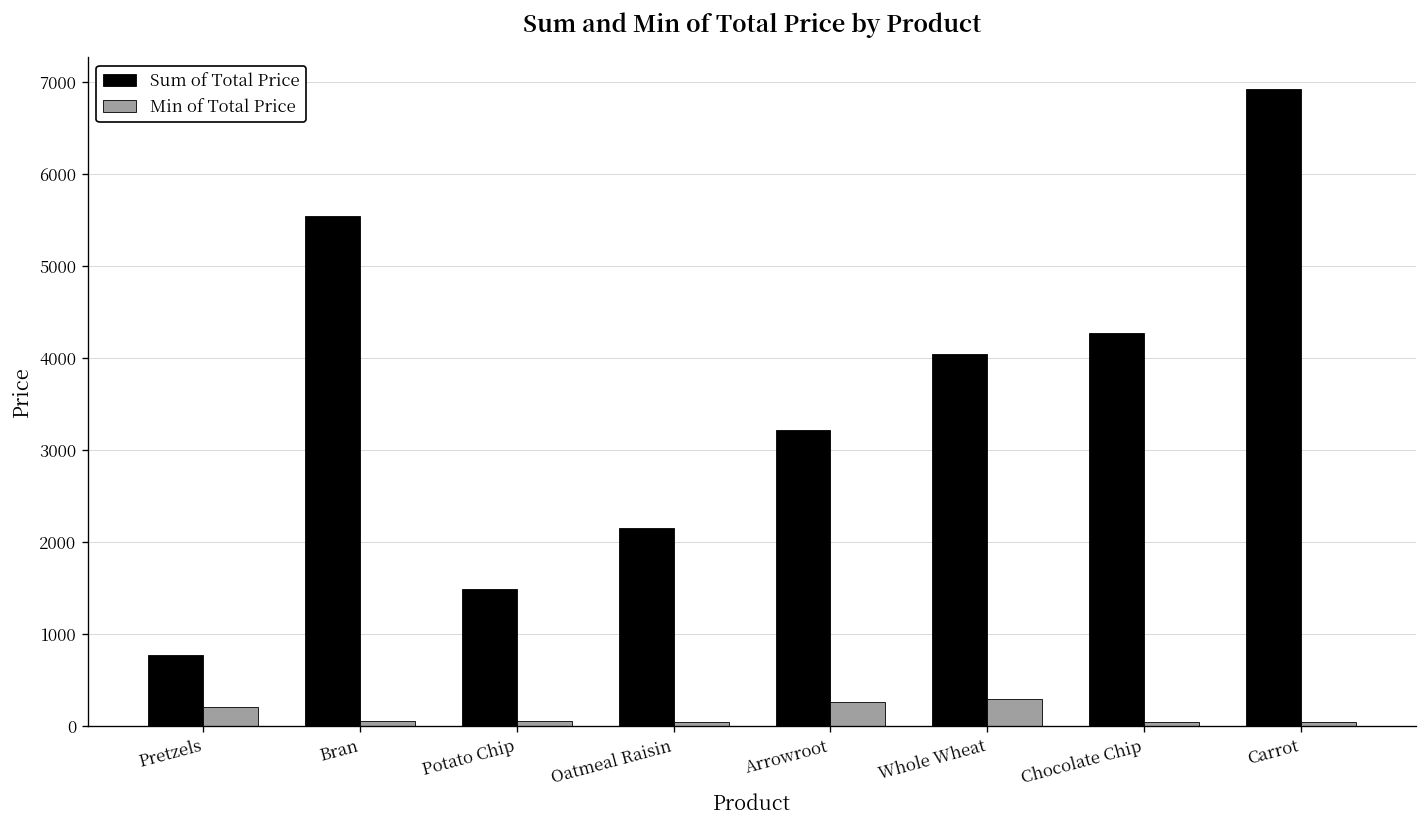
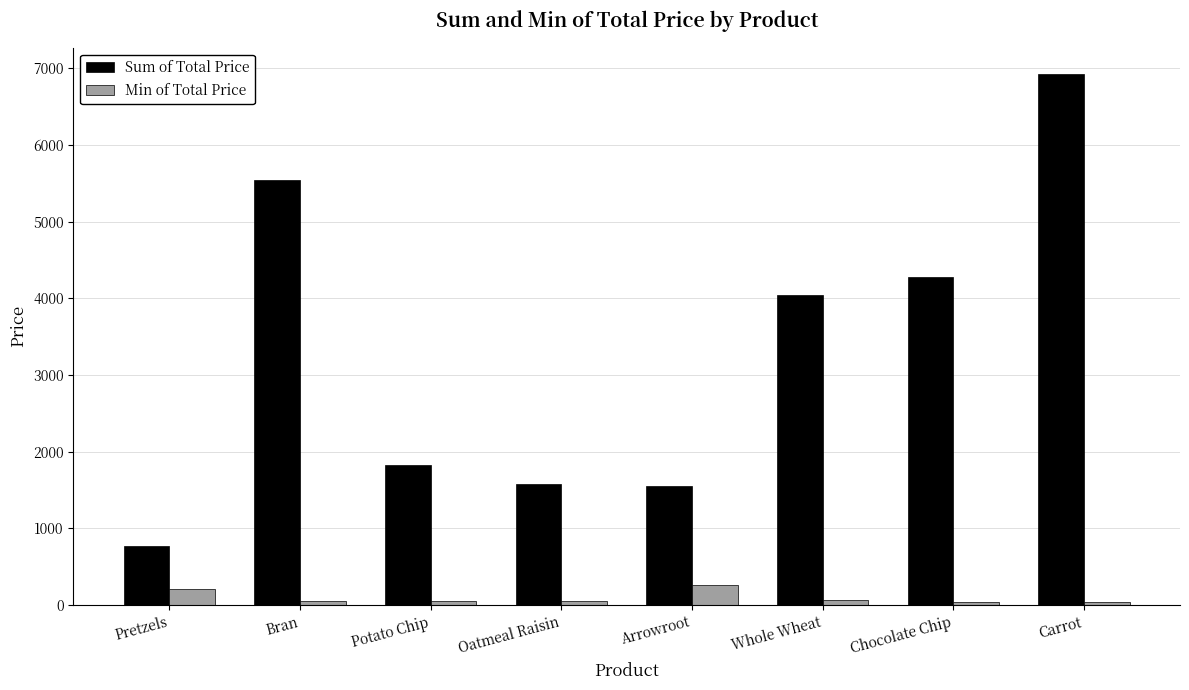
Sum of Total Price, Potato Chip: 1500 -> 1800
Sum of Total Price, Oatmeal Raisin: 2100 -> 1600
Sum of Total Price, Arrowroot: 3200 -> 1600
Min of Total Price, Whole Wheat: 300 -> 100
